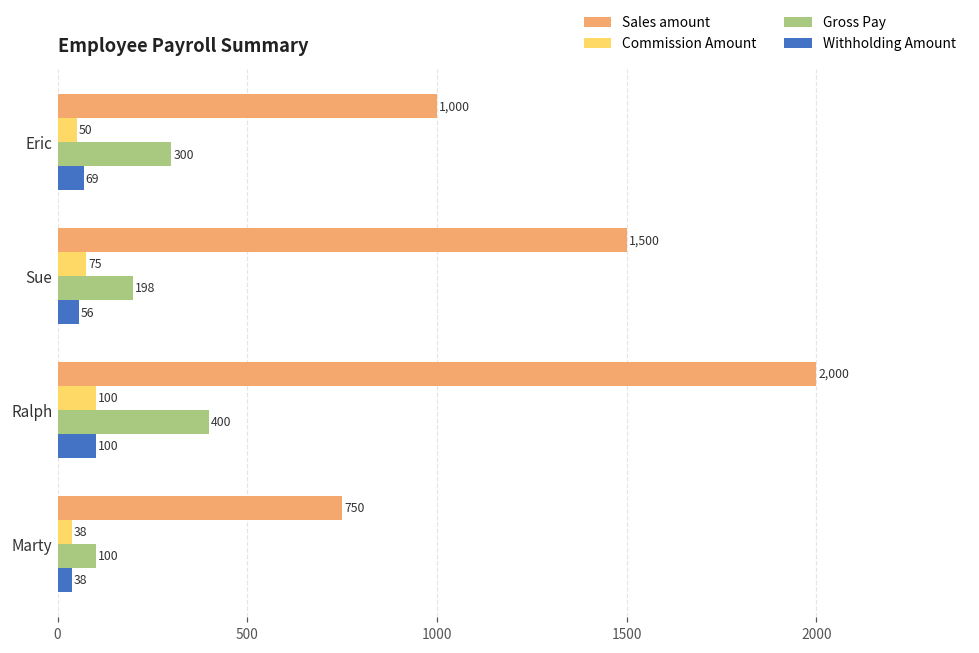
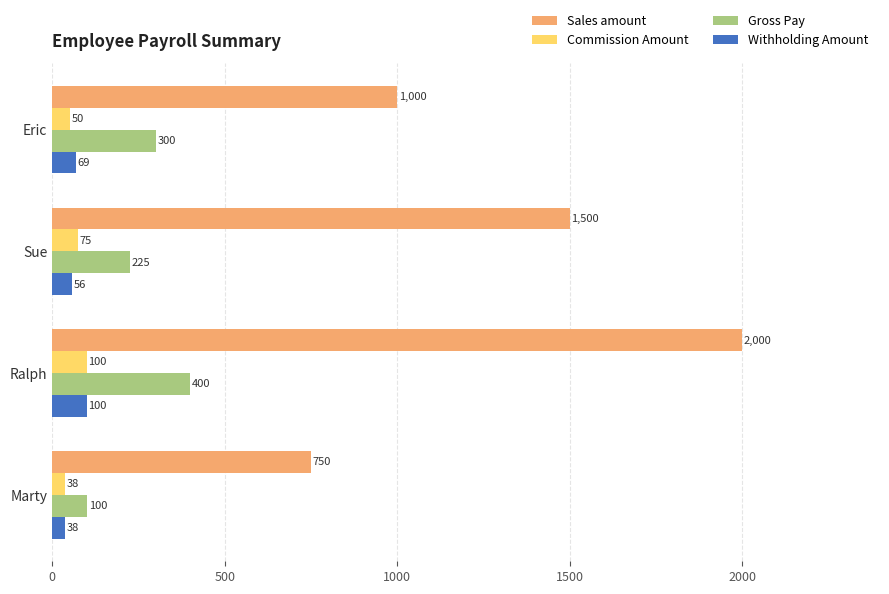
Gross Pay, Sue: 198 -> 225
